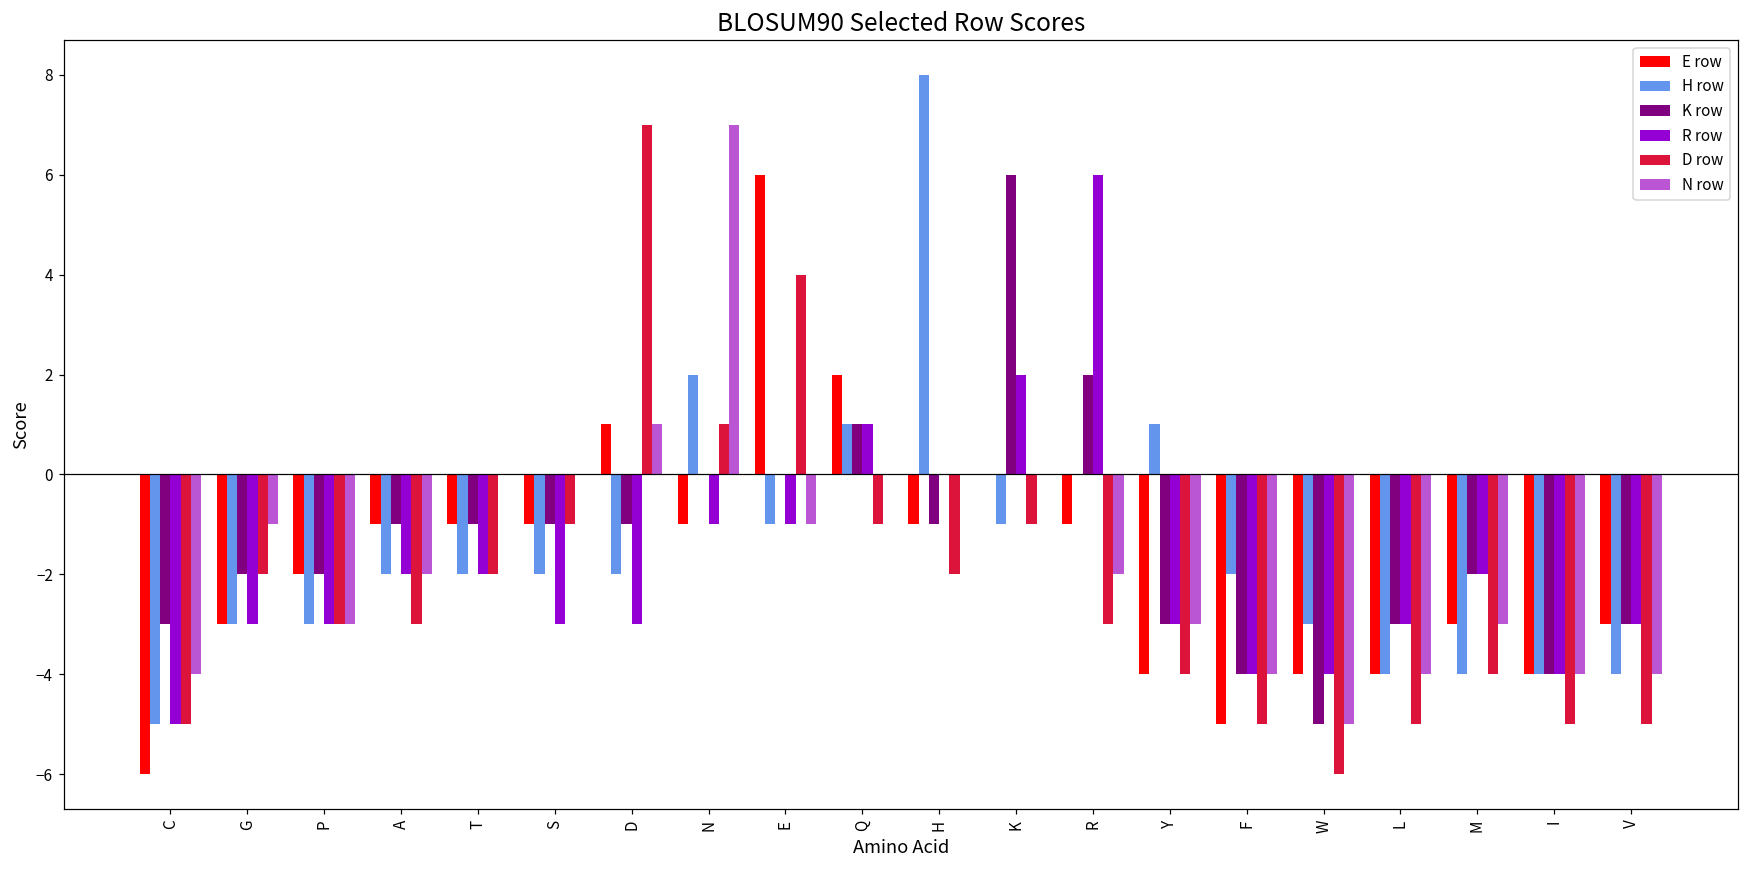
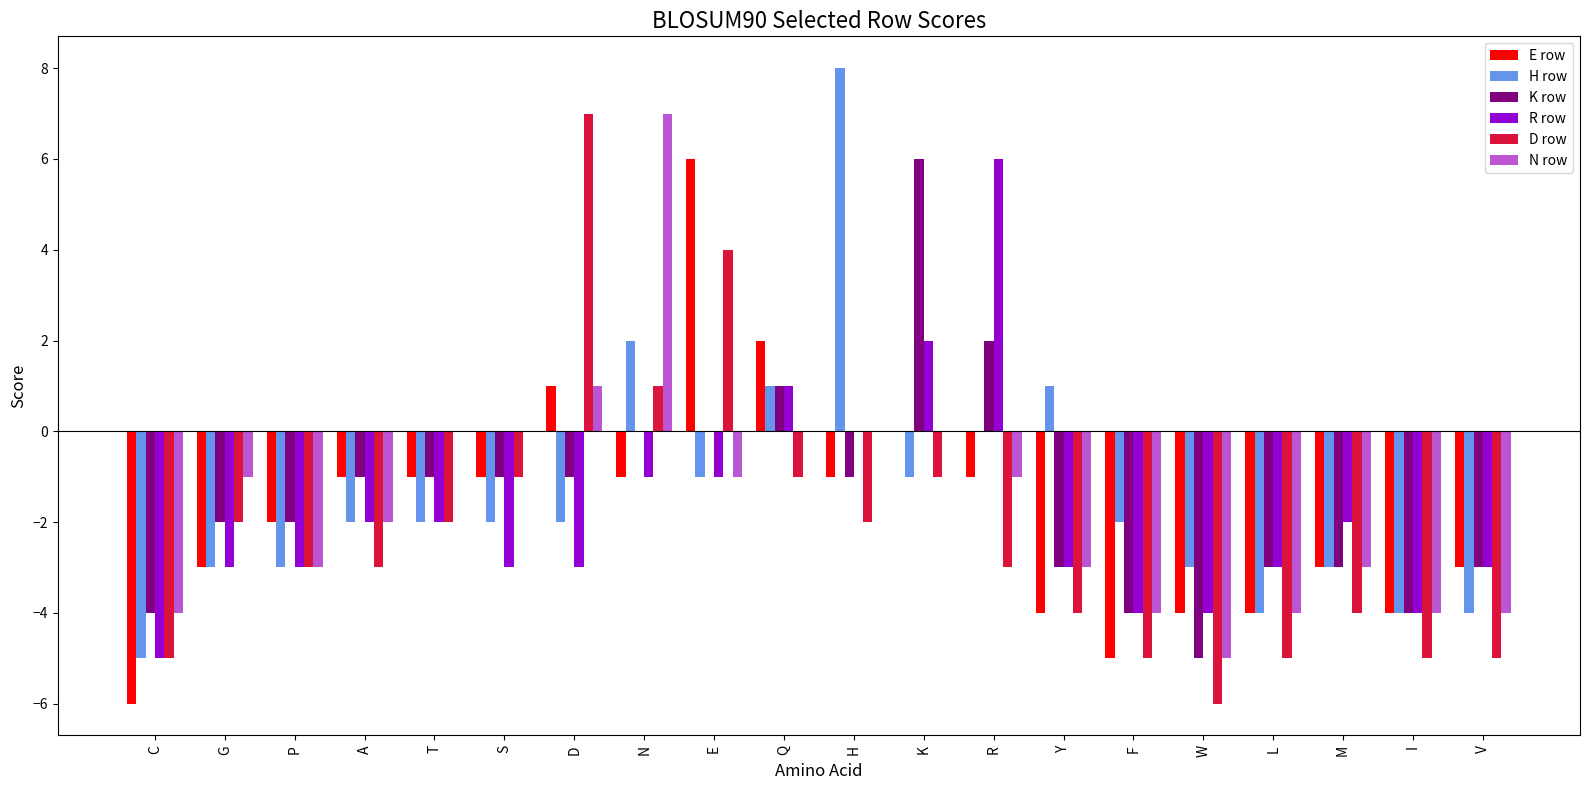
K row, C: -3 -> -4
N row, R: -2 -> -1
H row, M: -4 -> -3
K row, M: -2 -> -3
